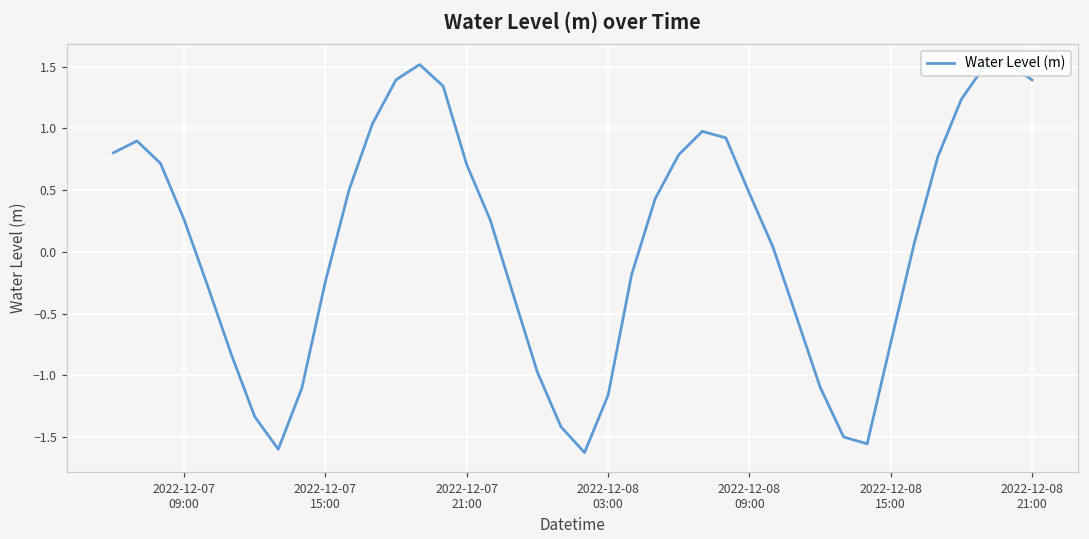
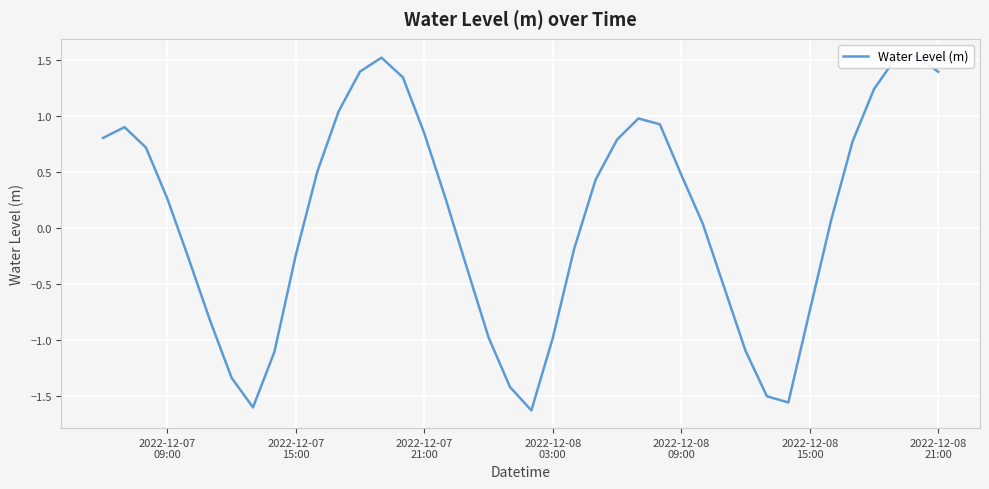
2022-12-07 21:00: 0.71 -> 0.84
2022-12-08 03:00: -1.16 -> -0.98
